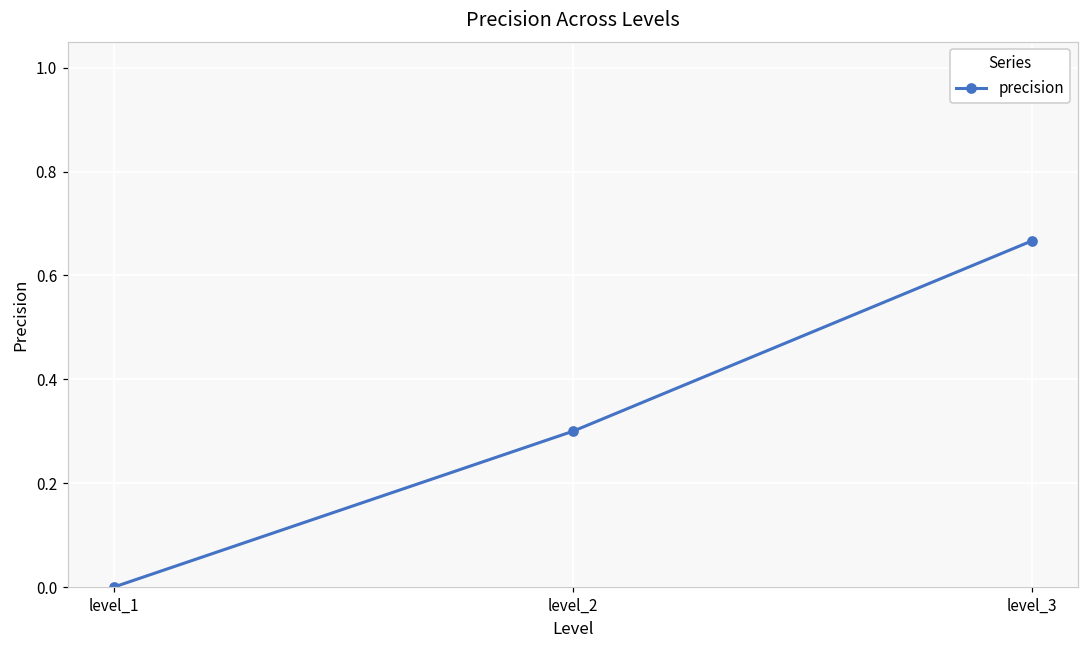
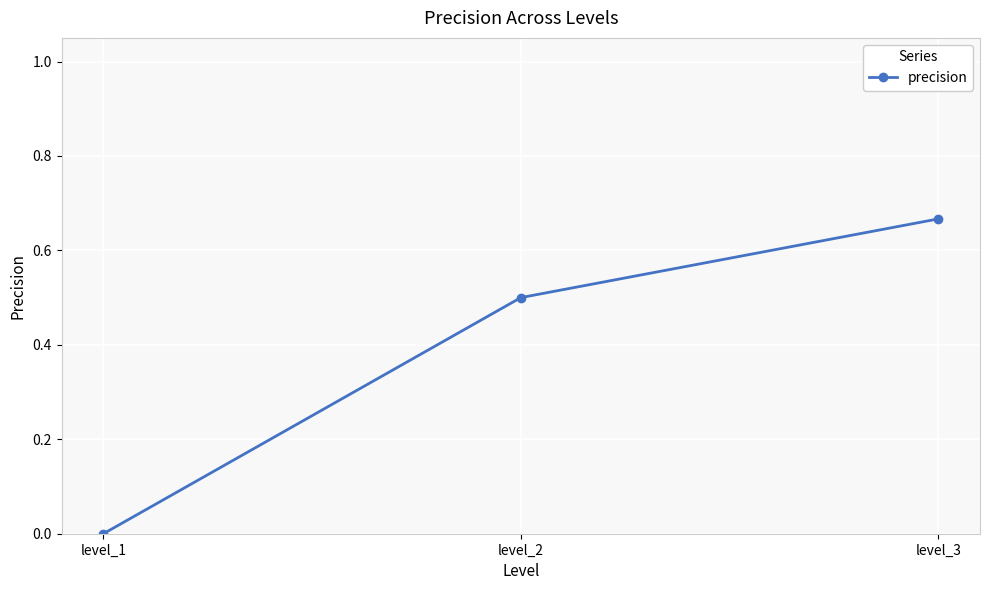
level_2: 0.3 -> 0.5
